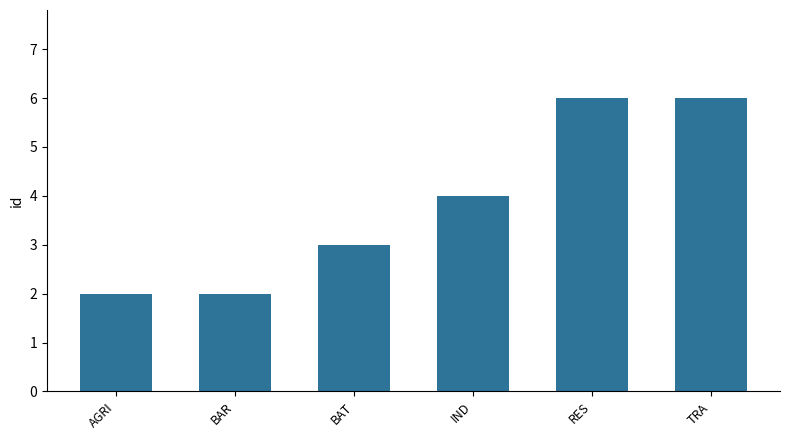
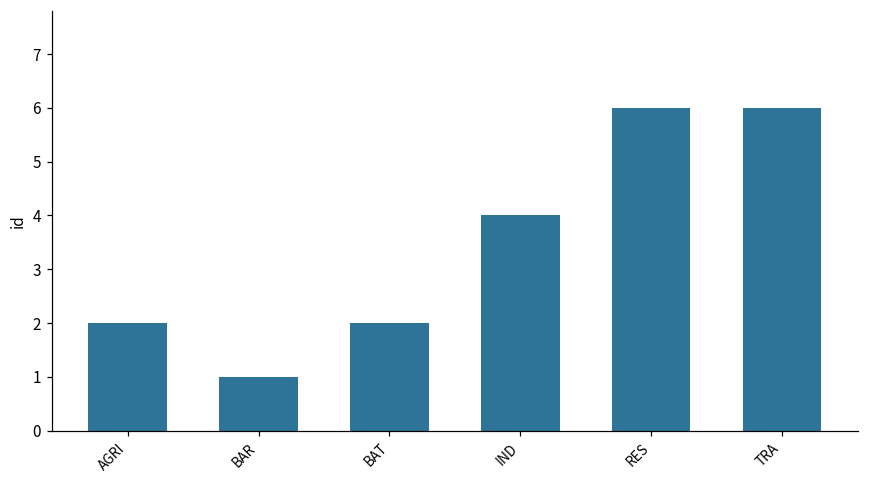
BAR: 2 -> 1
BAT: 3 -> 2
